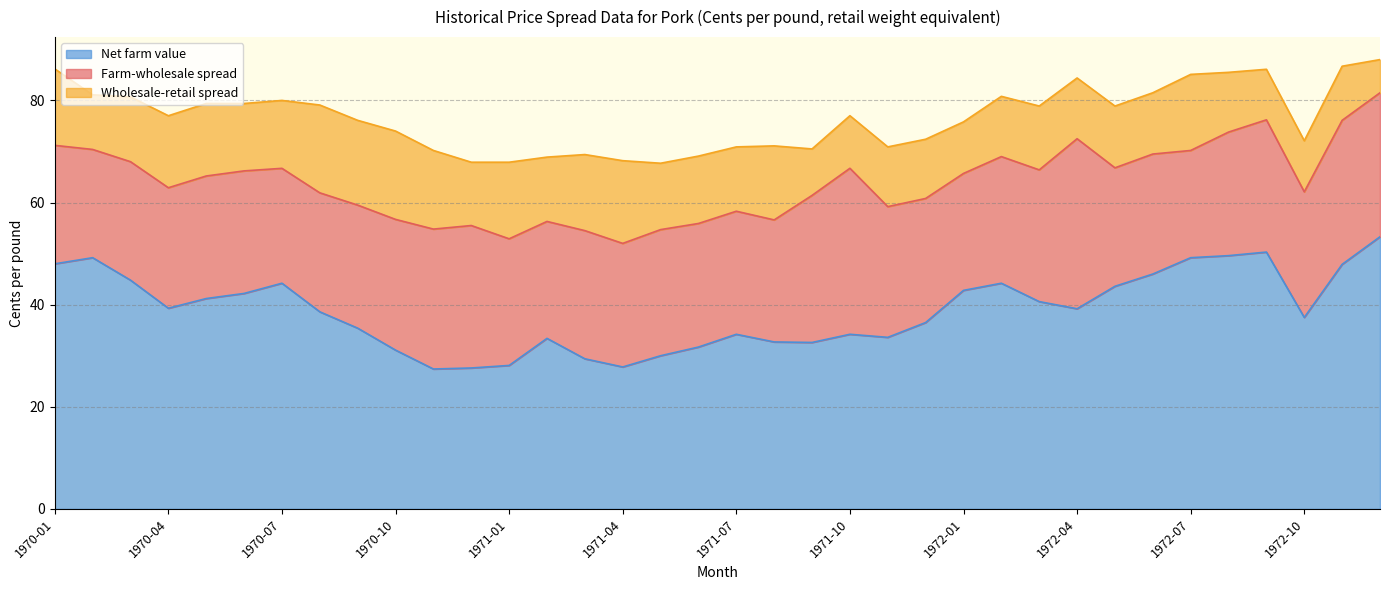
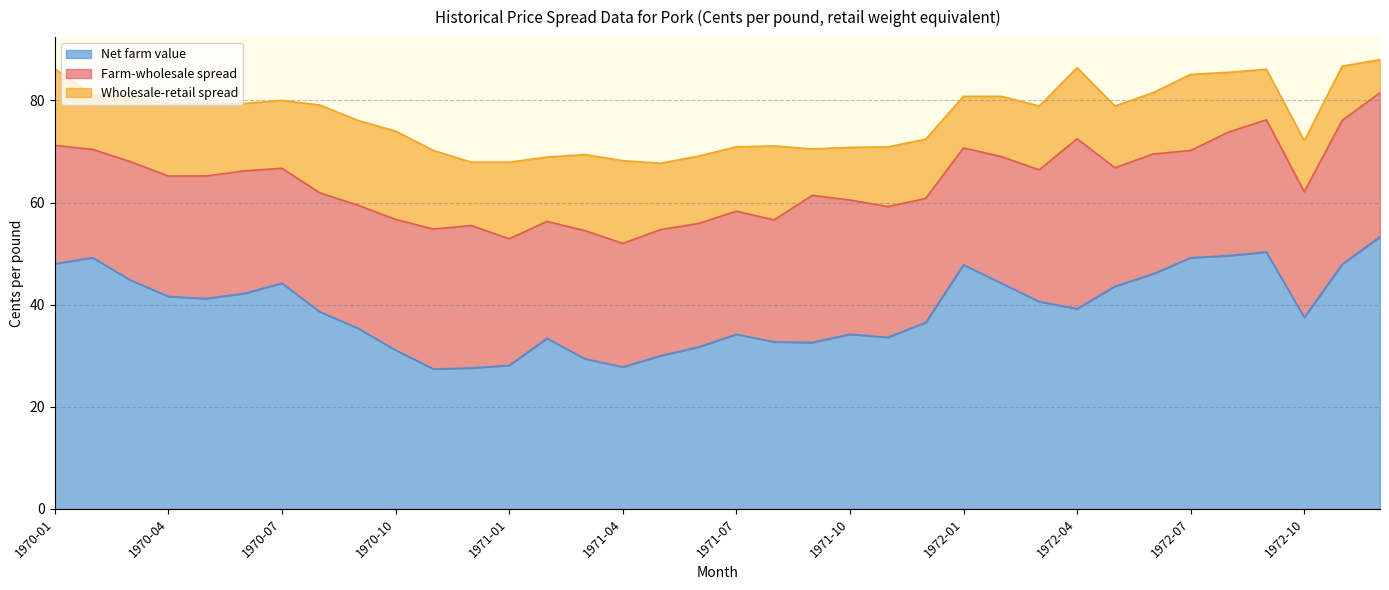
Net farm value, 1970-04: 39 -> 42
Farm-wholesale spread, 1971-10: 33 -> 26
Net farm value, 1972-01: 43 -> 48
Wholesale-retail spread, 1972-04: 12 -> 14
